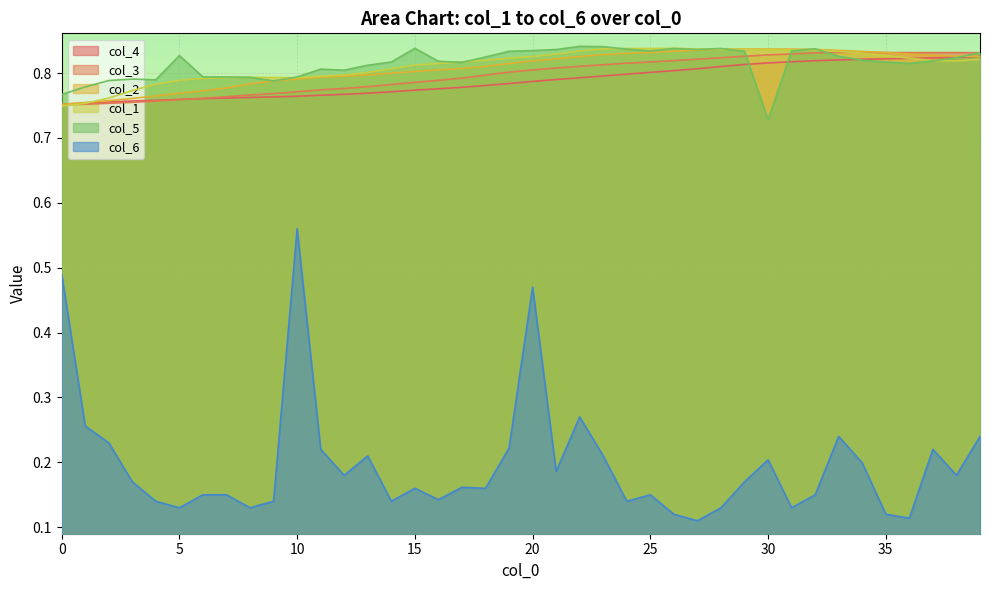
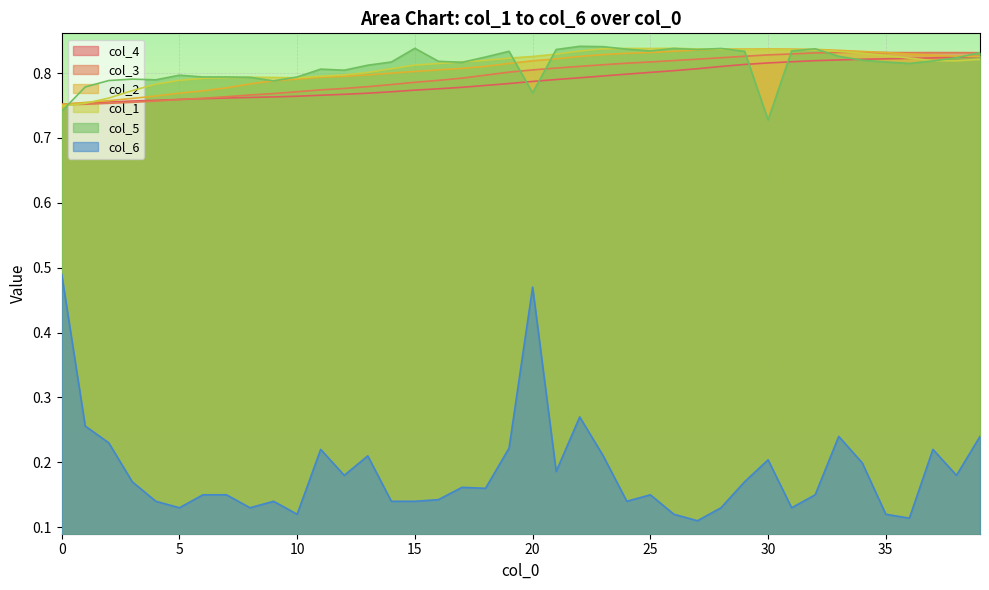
col_5, 0: 0.77 -> 0.74
col_5, 5: 0.83 -> 0.80
col_6, 10: 0.56 -> 0.12
col_6, 15: 0.16 -> 0.14
col_5, 20: 0.83 -> 0.77
